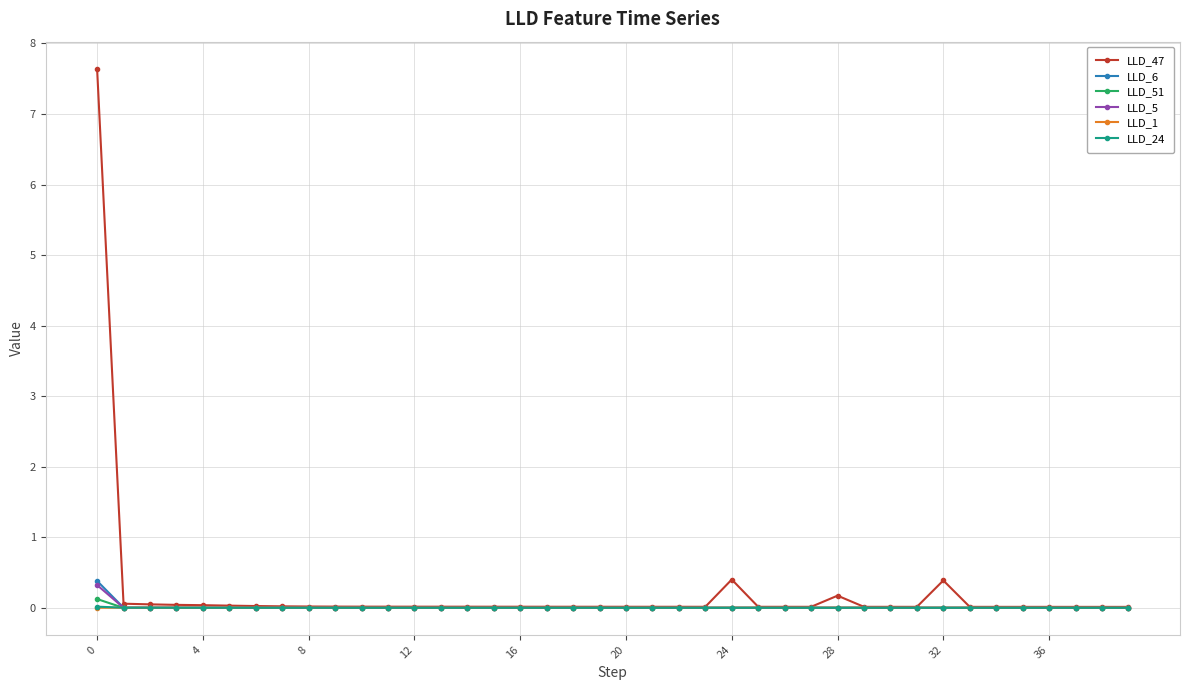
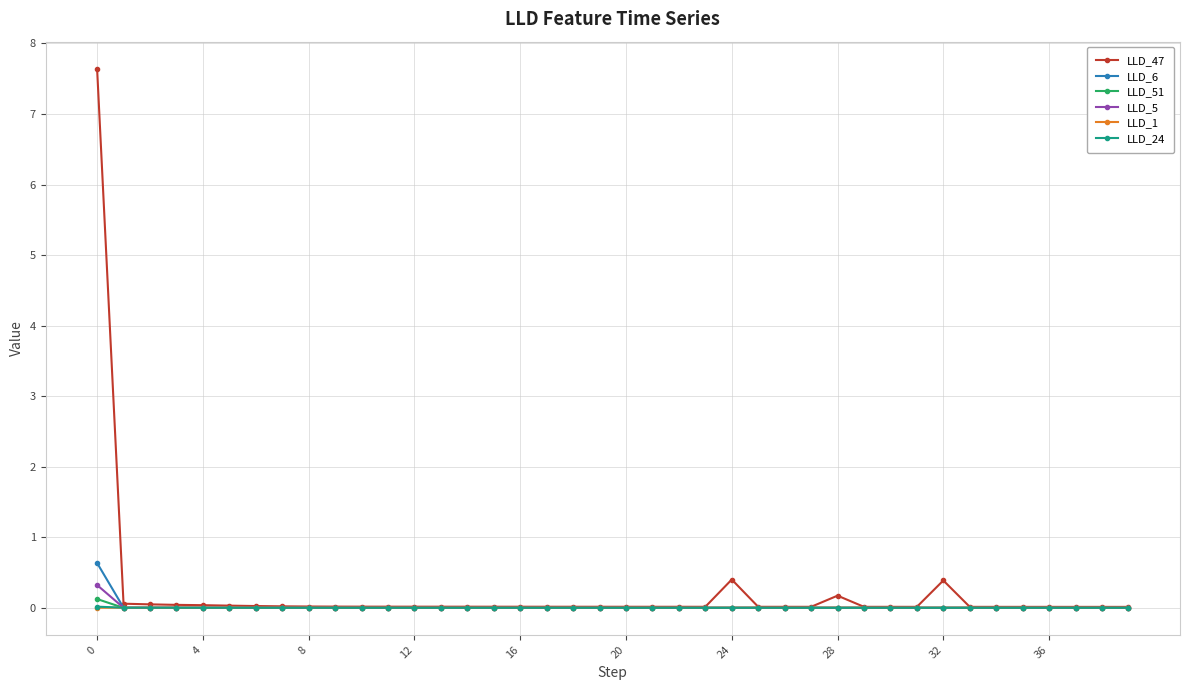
LLD_6, 0: 0.4 -> 0.6
